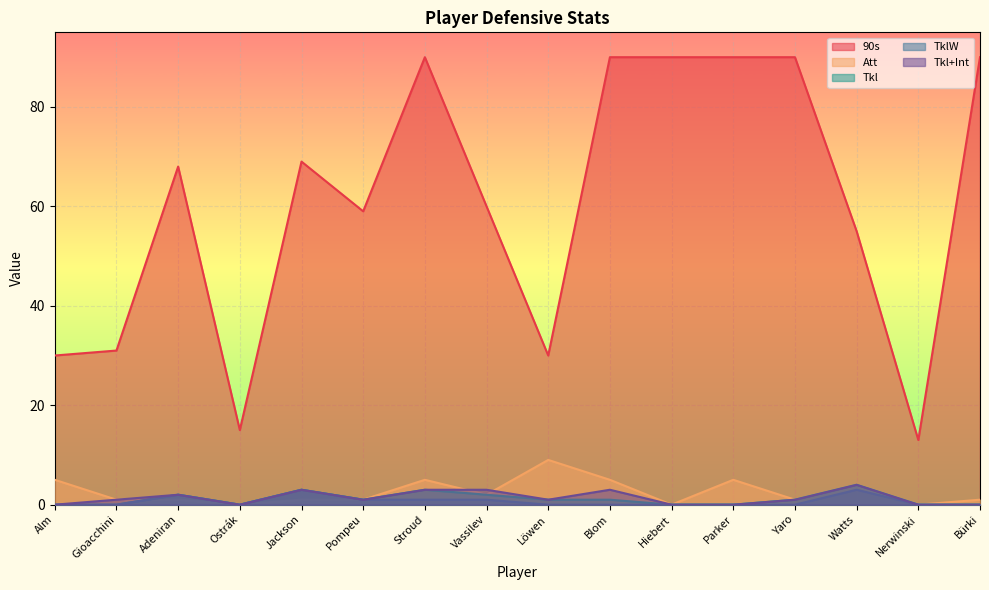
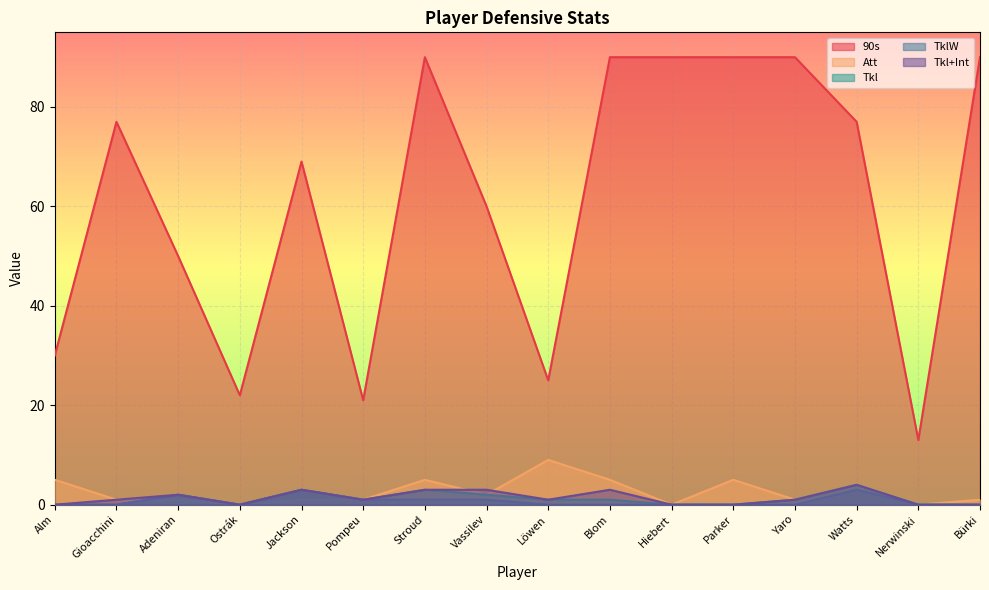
90s, Gioacchini: 31 -> 77
90s, Adeniran: 68 -> 50
90s, Ostrák: 15 -> 22
90s, Pompeu: 59 -> 21
90s, Löwen: 30 -> 25
90s, Watts: 55 -> 77
